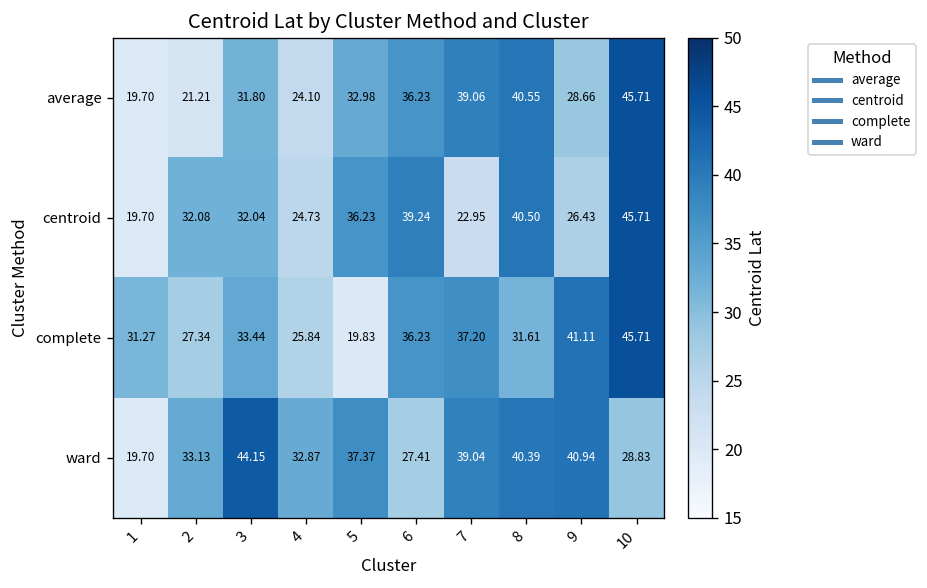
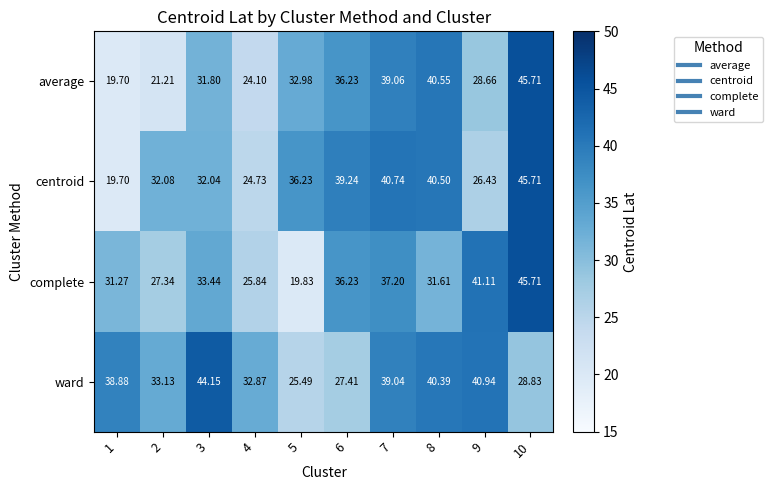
centroid, 7: 22.95 -> 40.74
ward, 1: 19.70 -> 38.88
ward, 5: 37.37 -> 25.49
